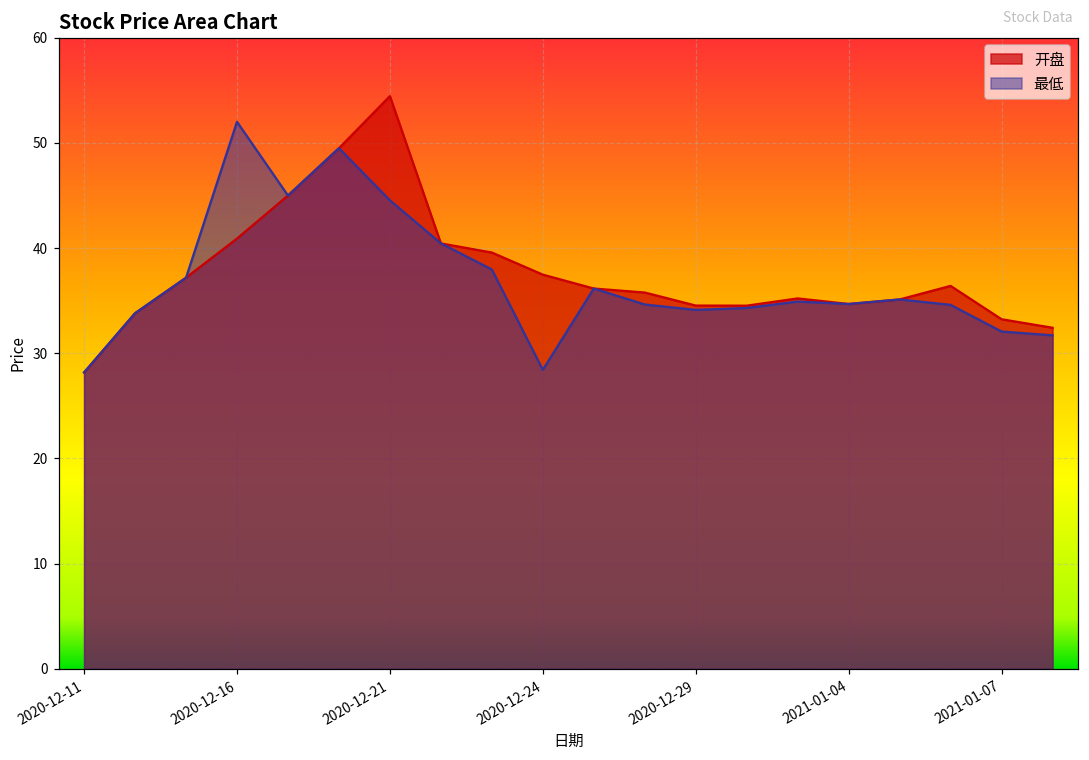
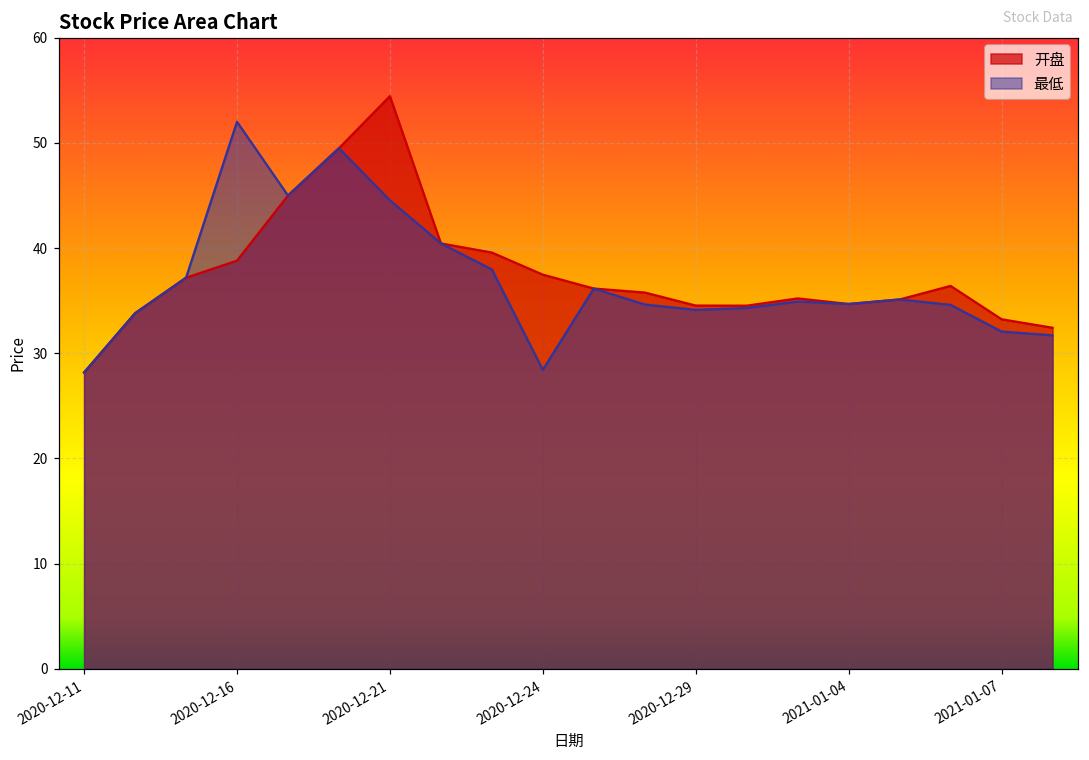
开盘, 2020-12-16: 41 -> 39
